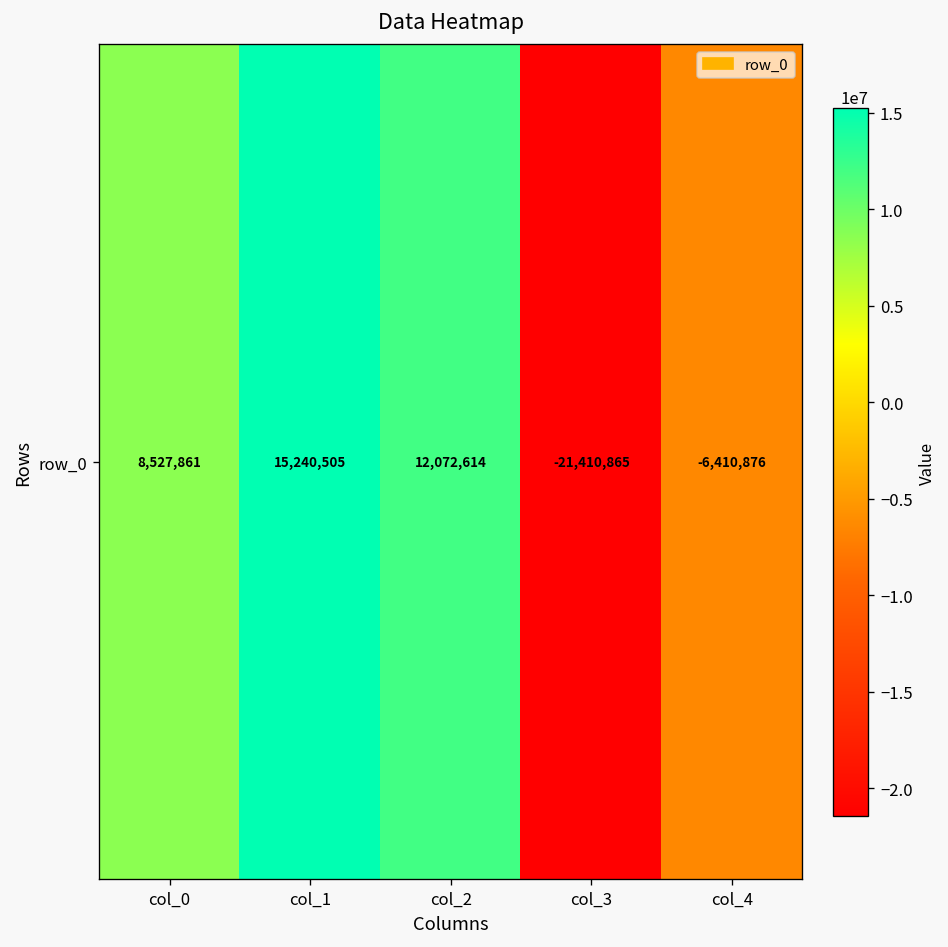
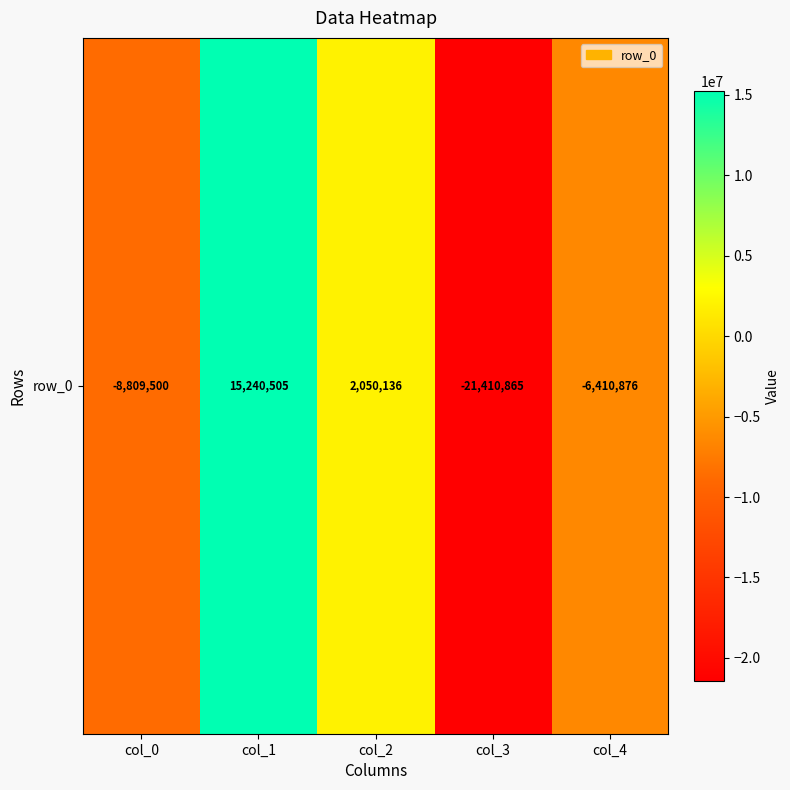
row_0, col_0: 8,527,861 -> -8,809,500
row_0, col_2: 12,072,614 -> 2,050,136
